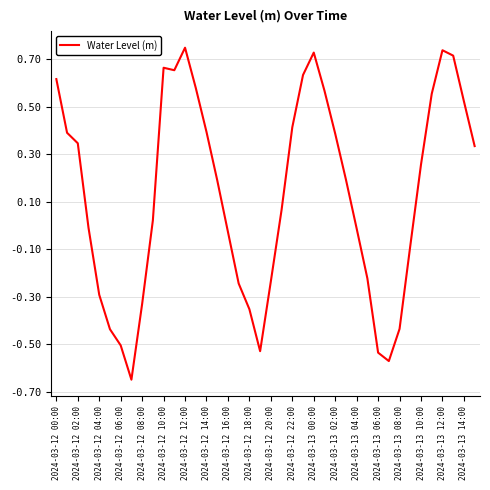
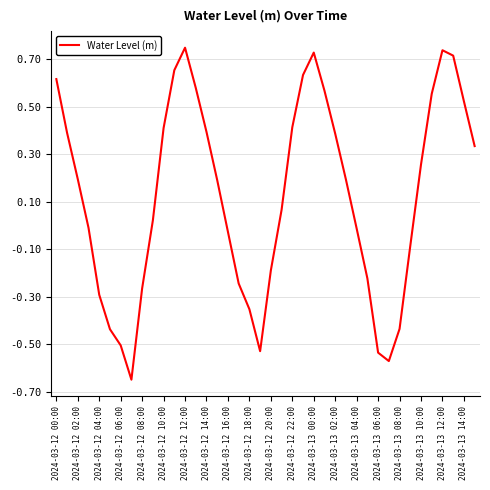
2024-03-12 02:00: 0.35 -> 0.19
2024-03-12 08:00: -0.33 -> -0.26
2024-03-12 10:00: 0.66 -> 0.41
2024-03-12 20:00: -0.24 -> -0.19
